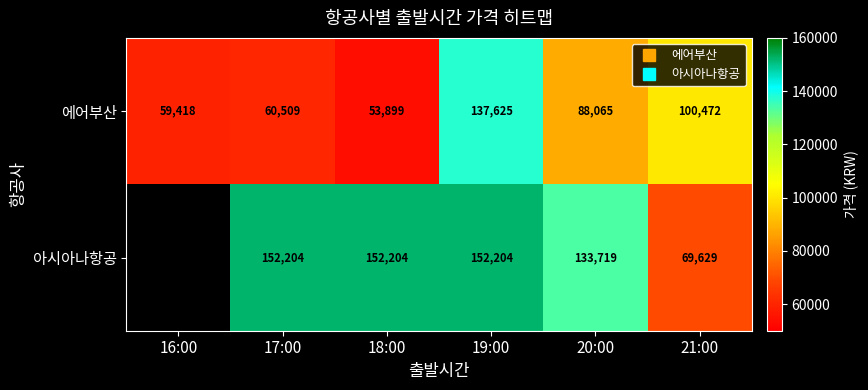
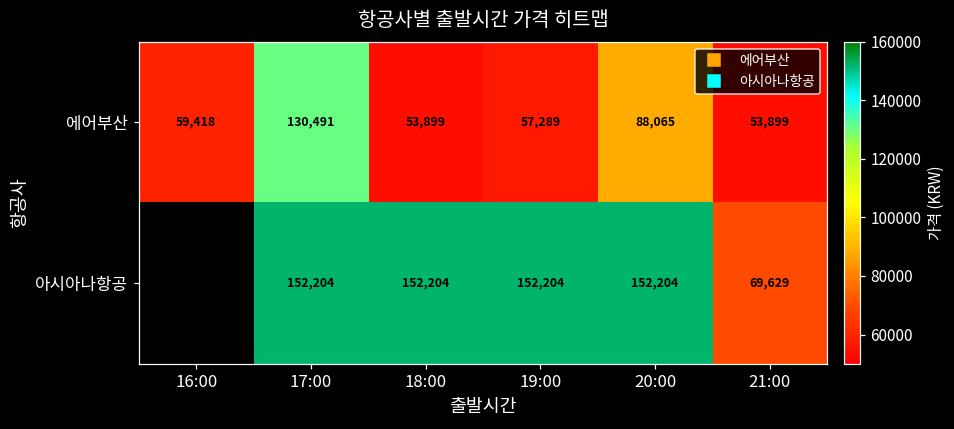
에어부산, 17:00: 60,509 -> 130,491
에어부산, 19:00: 137,625 -> 57,289
에어부산, 21:00: 100,472 -> 53,899
아시아나항공, 20:00: 133,719 -> 152,204
